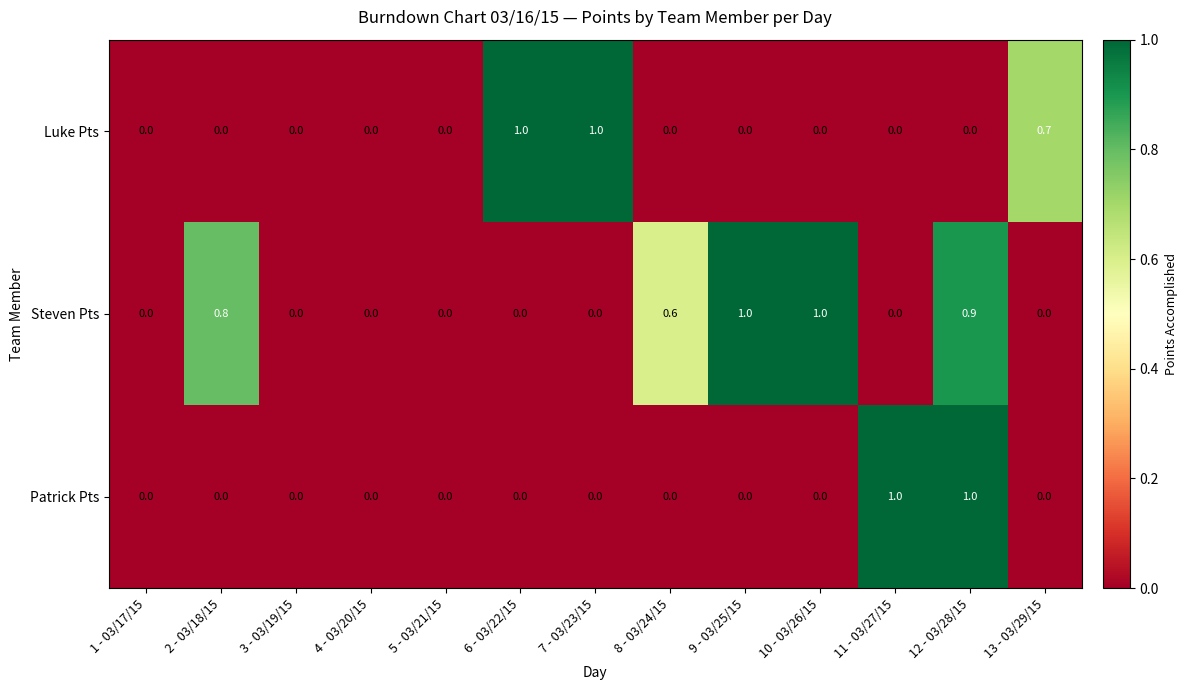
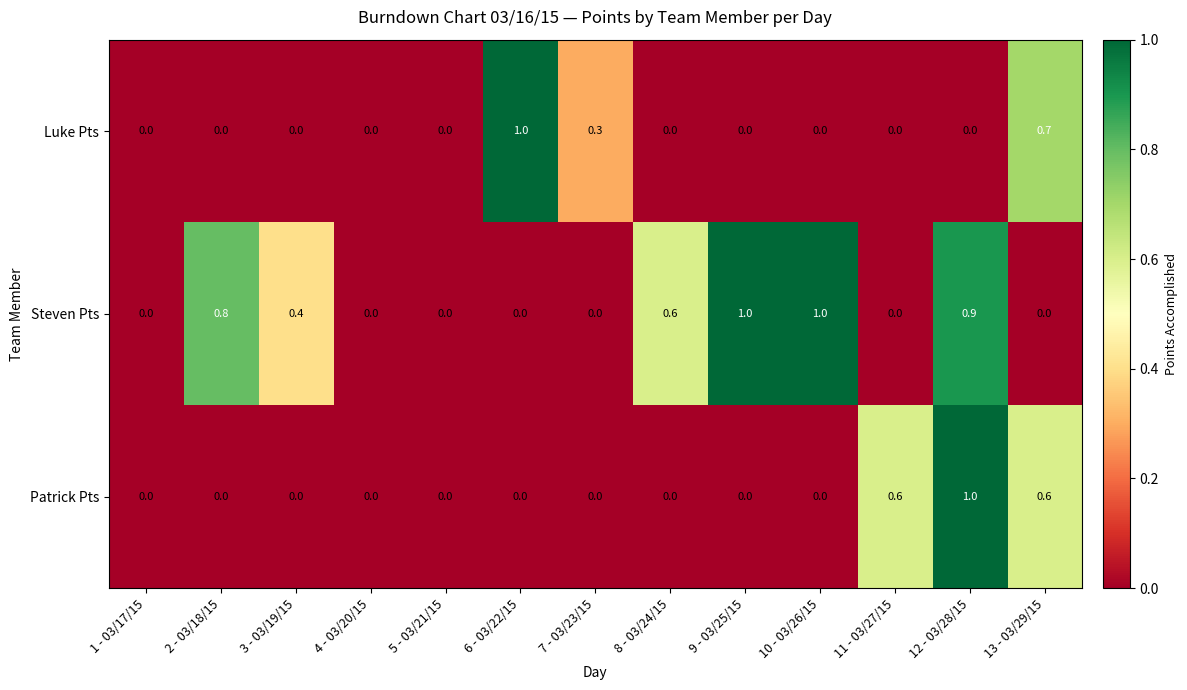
Luke Pts, 7 - 03/23/15: 1.0 -> 0.3
Steven Pts, 3 - 03/19/15: 0.0 -> 0.4
Patrick Pts, 11 - 03/27/15: 1.0 -> 0.6
Patrick Pts, 13 - 03/29/15: 0.0 -> 0.6
